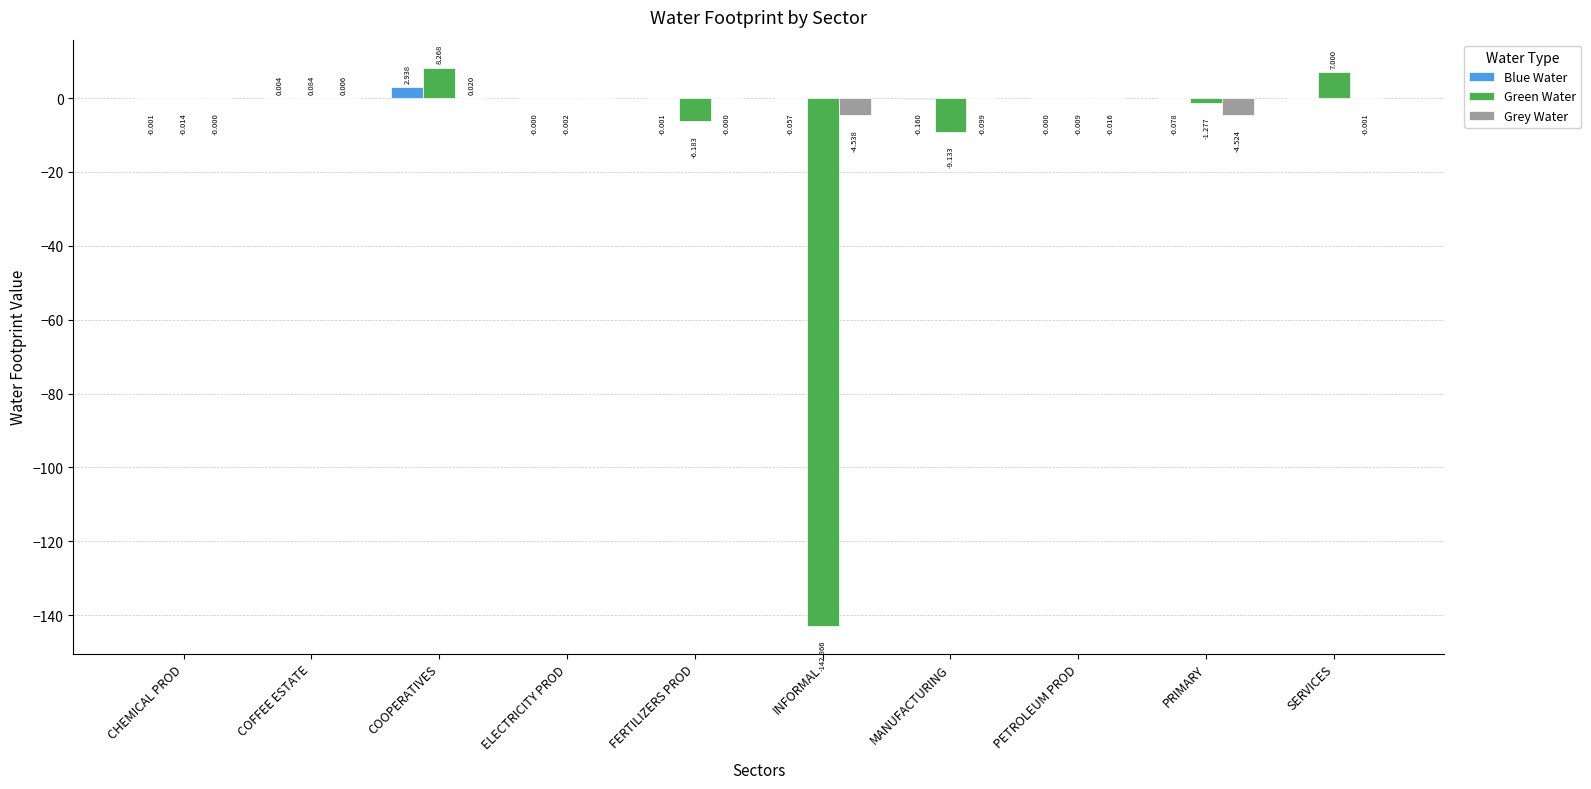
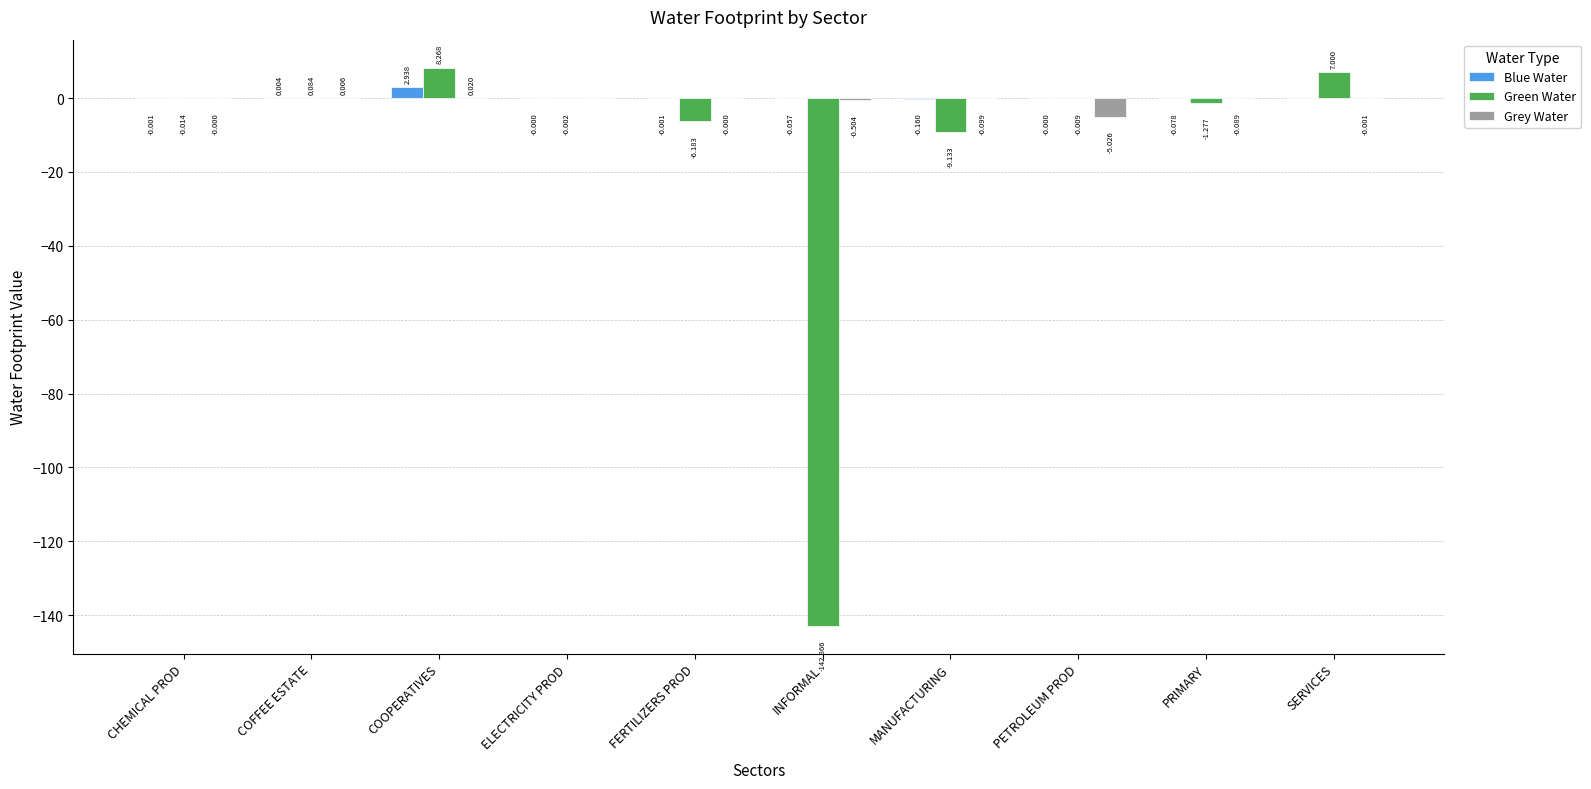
Grey Water, INFORMAL: -4.538 -> -0.504
Grey Water, PETROLEUM PROD: -0.016 -> -5.026
Grey Water, PRIMARY: -4.524 -> -0.089
